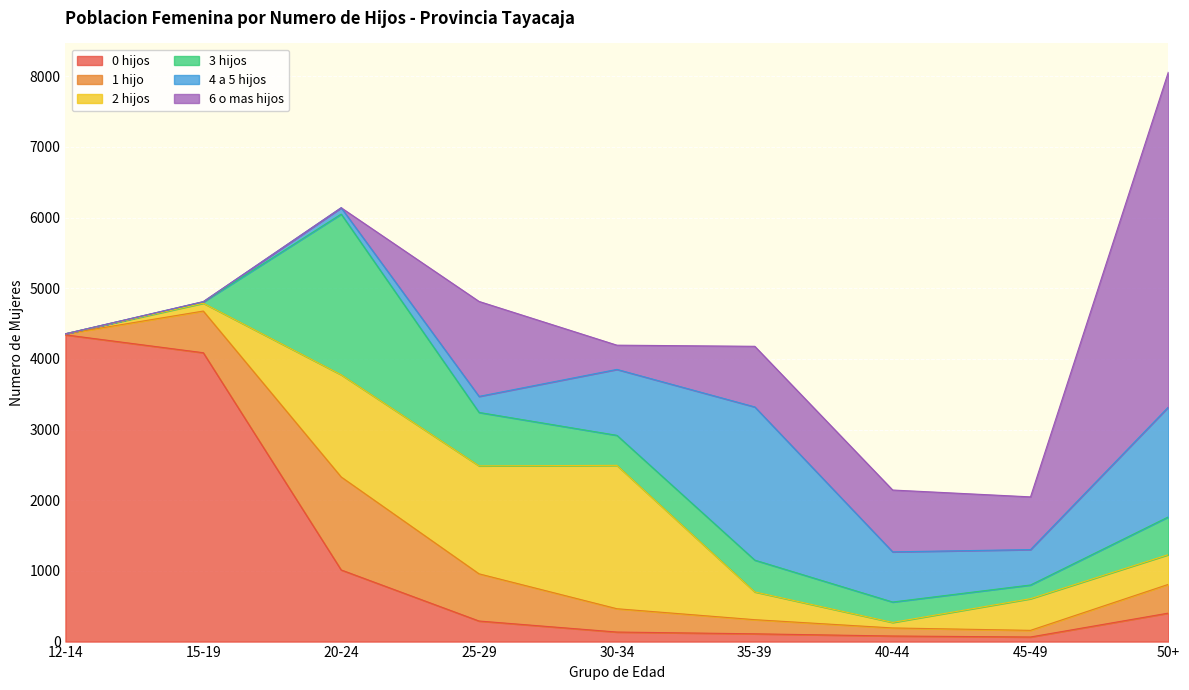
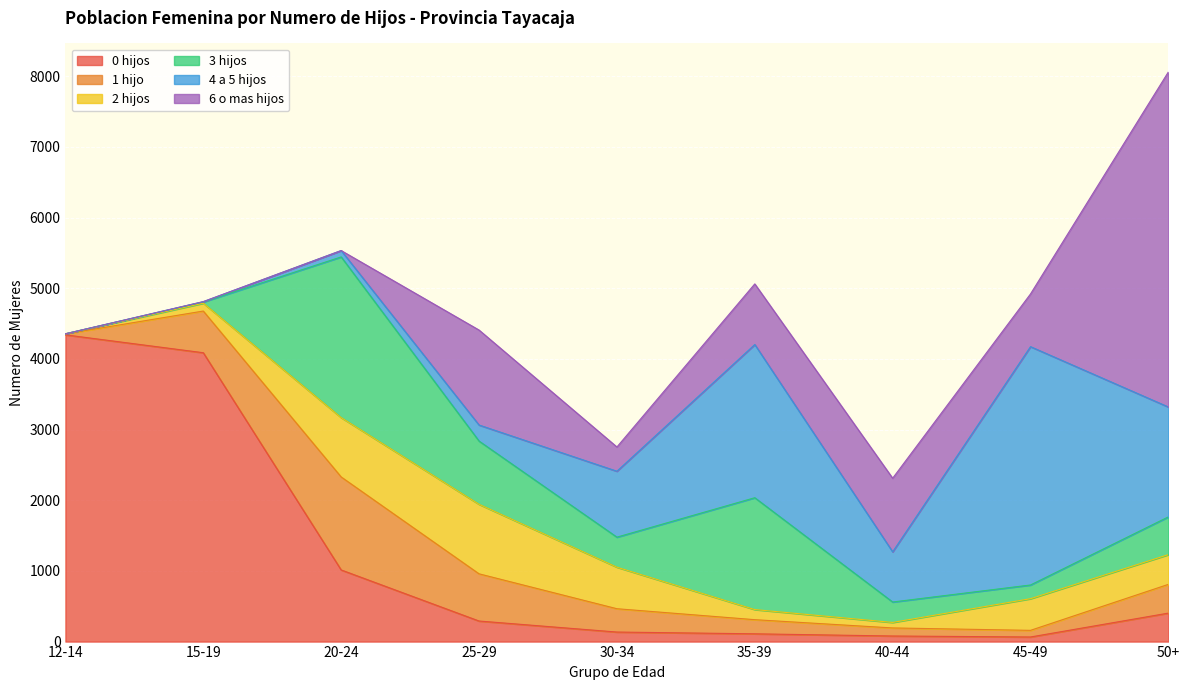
2 hijos, 20-24: 1400 -> 800
2 hijos, 25-29: 1500 -> 1000
3 hijos, 25-29: 800 -> 900
2 hijos, 30-34: 2000 -> 600
2 hijos, 35-39: 400 -> 100
3 hijos, 35-39: 500 -> 1600
6 o mas hijos, 40-44: 900 -> 1000
4 a 5 hijos, 45-49: 500 -> 3400
